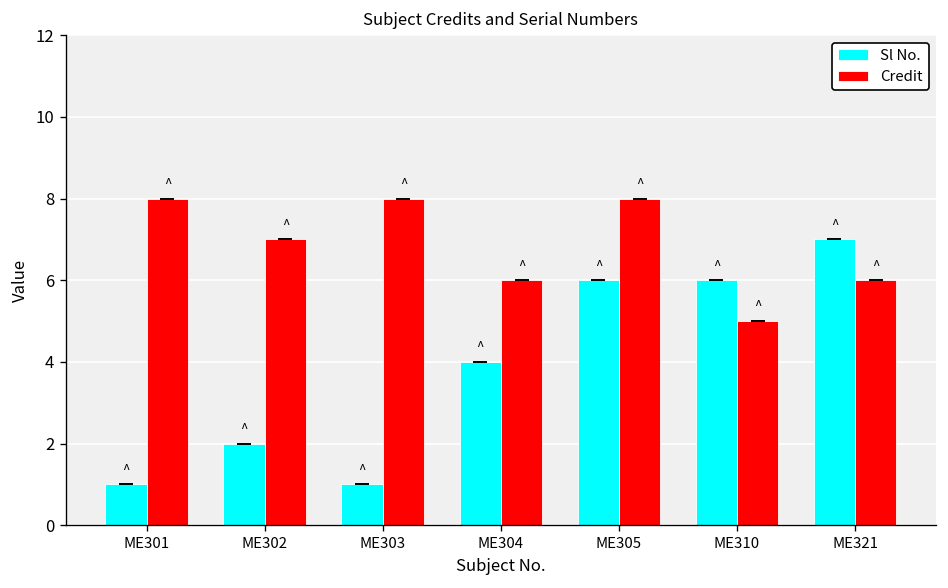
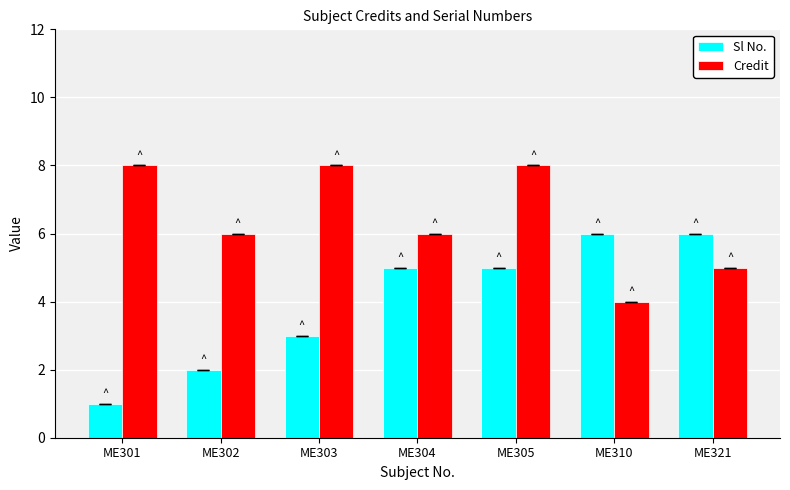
Credit, ME302: 7 -> 6
Sl No., ME303: 1 -> 3
Sl No., ME304: 4 -> 5
Sl No., ME305: 6 -> 5
Credit, ME310: 5 -> 4
Sl No., ME321: 7 -> 6
Credit, ME321: 6 -> 5
